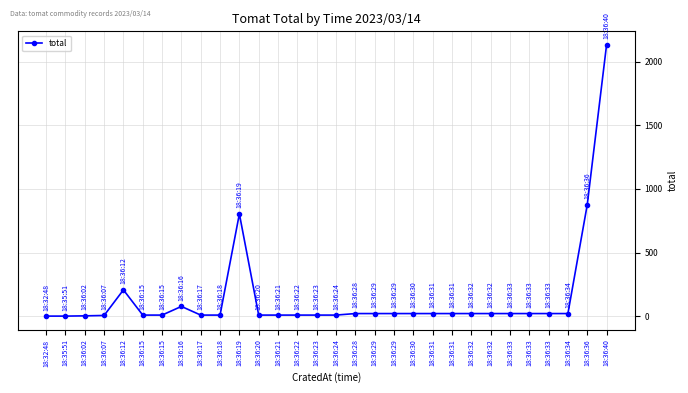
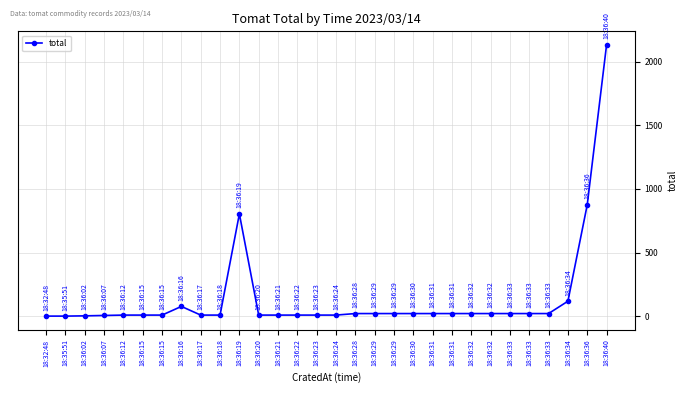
18:36:12: 210 -> 10
18:36:34: 20 -> 120
